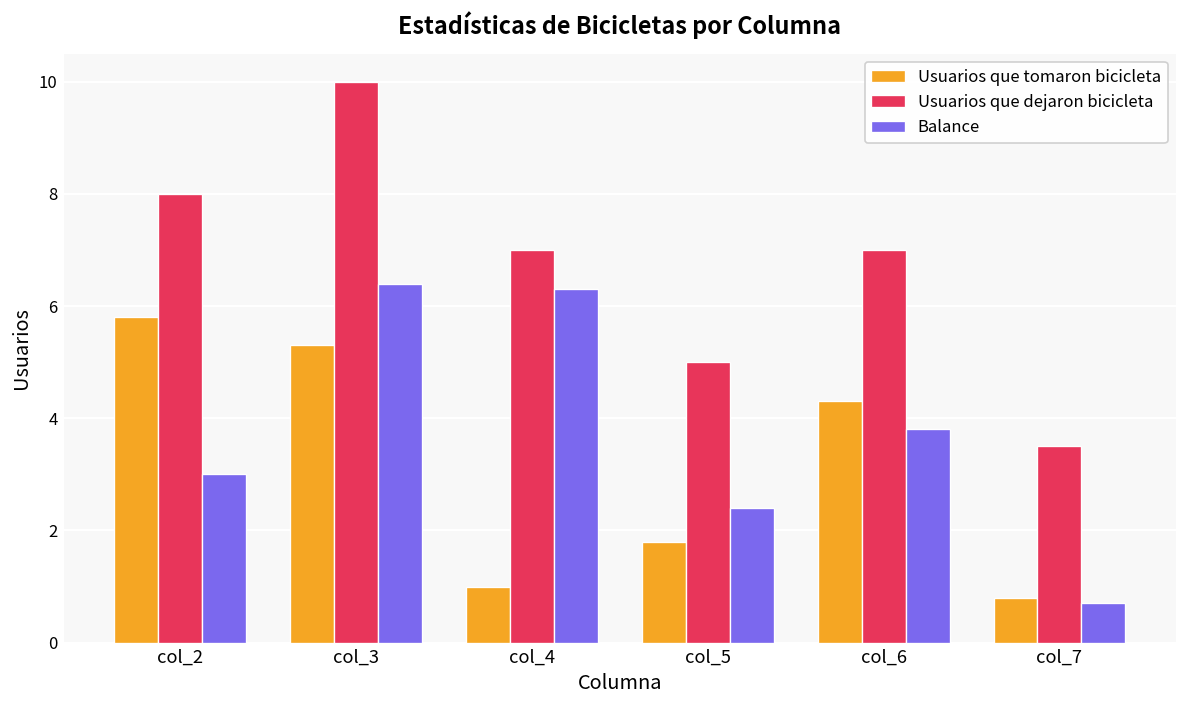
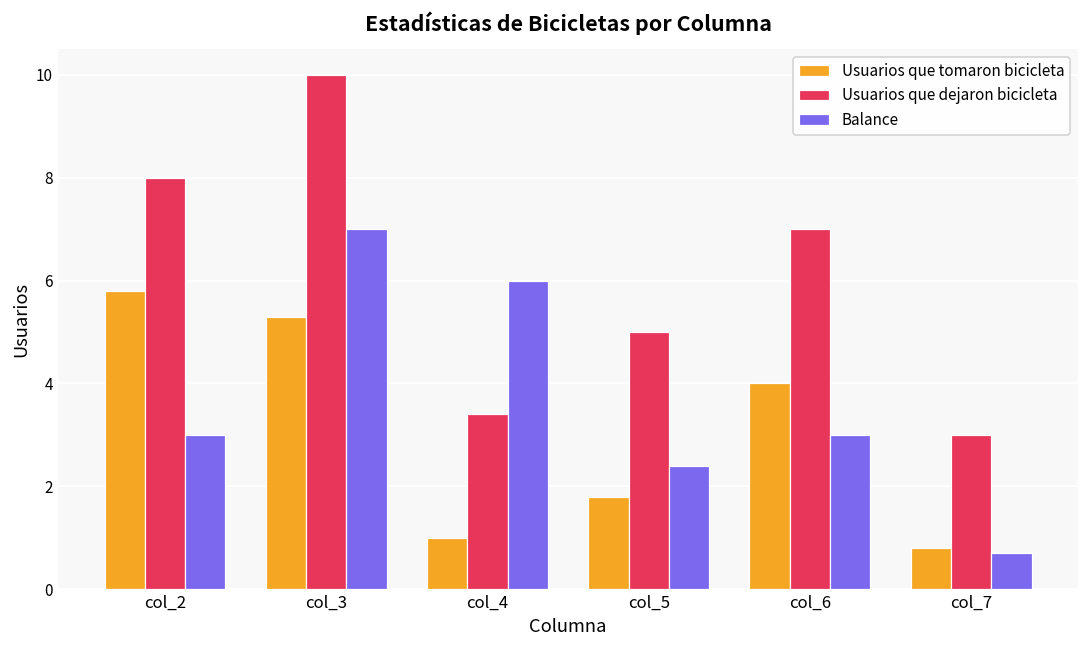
Balance, col_3: 6.4 -> 7.0
Usuarios que dejaron bicicleta, col_4: 7.0 -> 3.4
Balance, col_4: 6.3 -> 6.0
Usuarios que tomaron bicicleta, col_6: 4.3 -> 4.0
Balance, col_6: 3.8 -> 3.0
Usuarios que dejaron bicicleta, col_7: 3.5 -> 3.0
